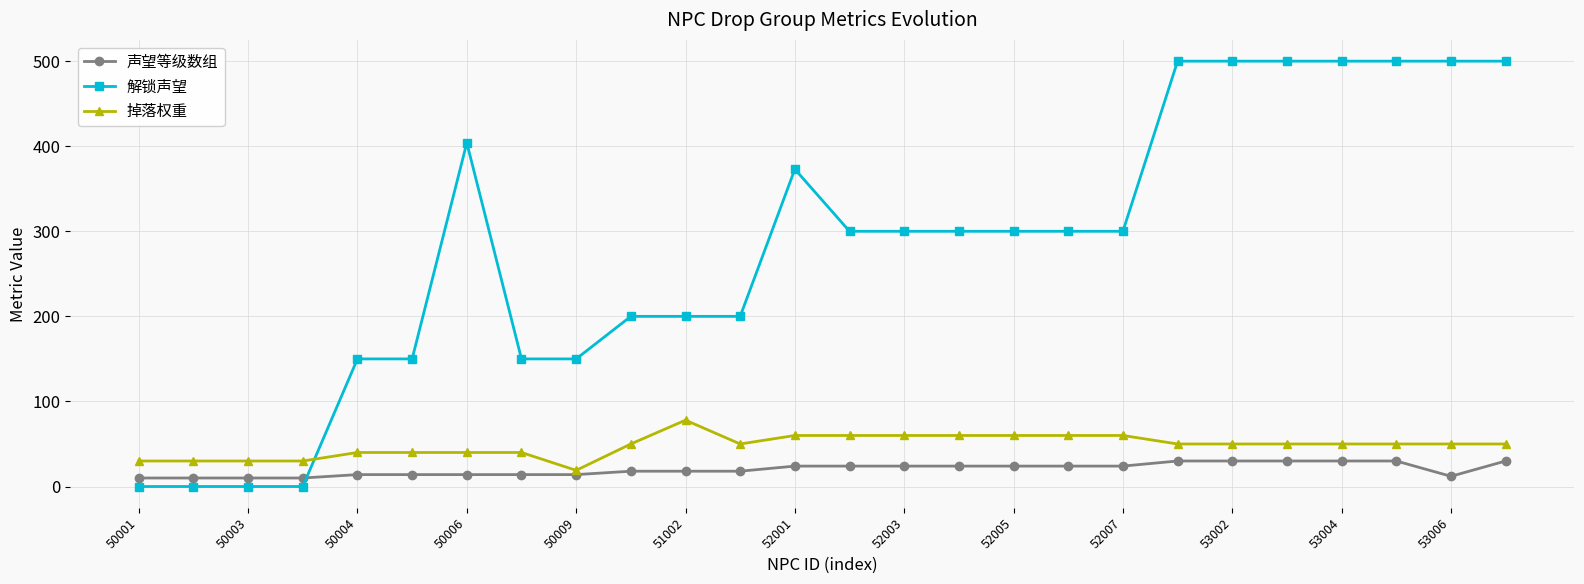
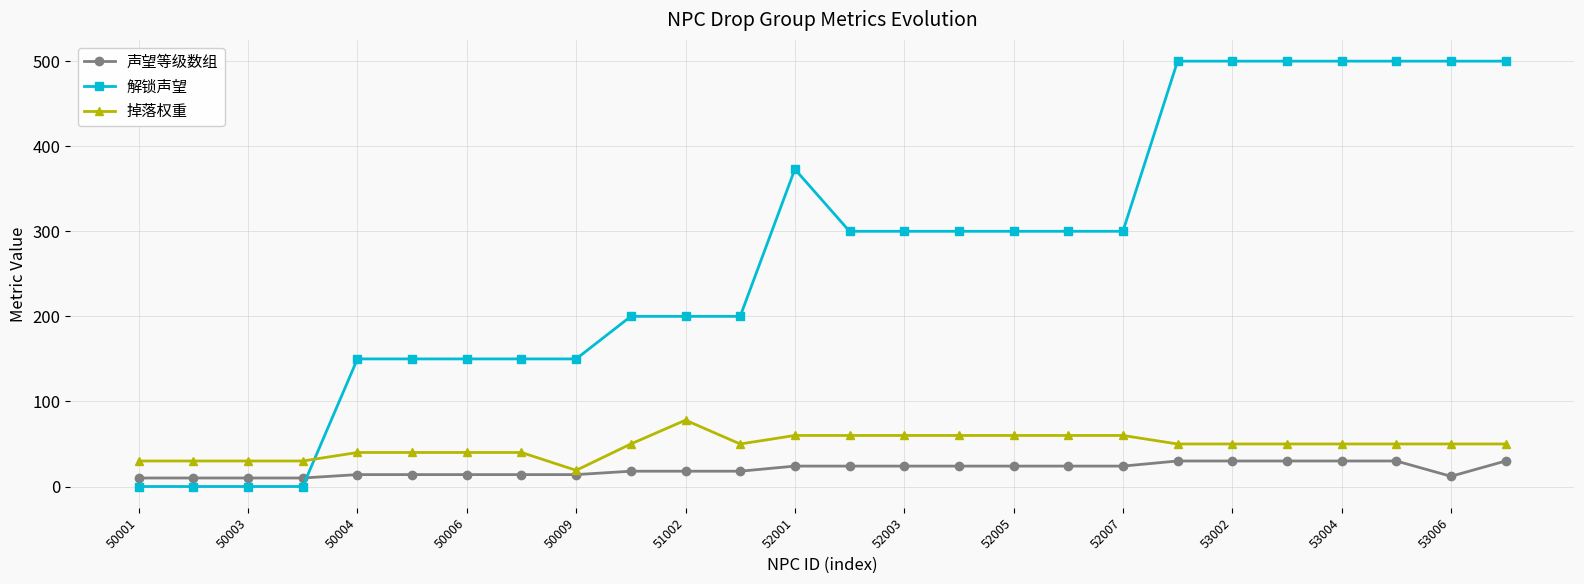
解锁声望, 50006: 400 -> 150
